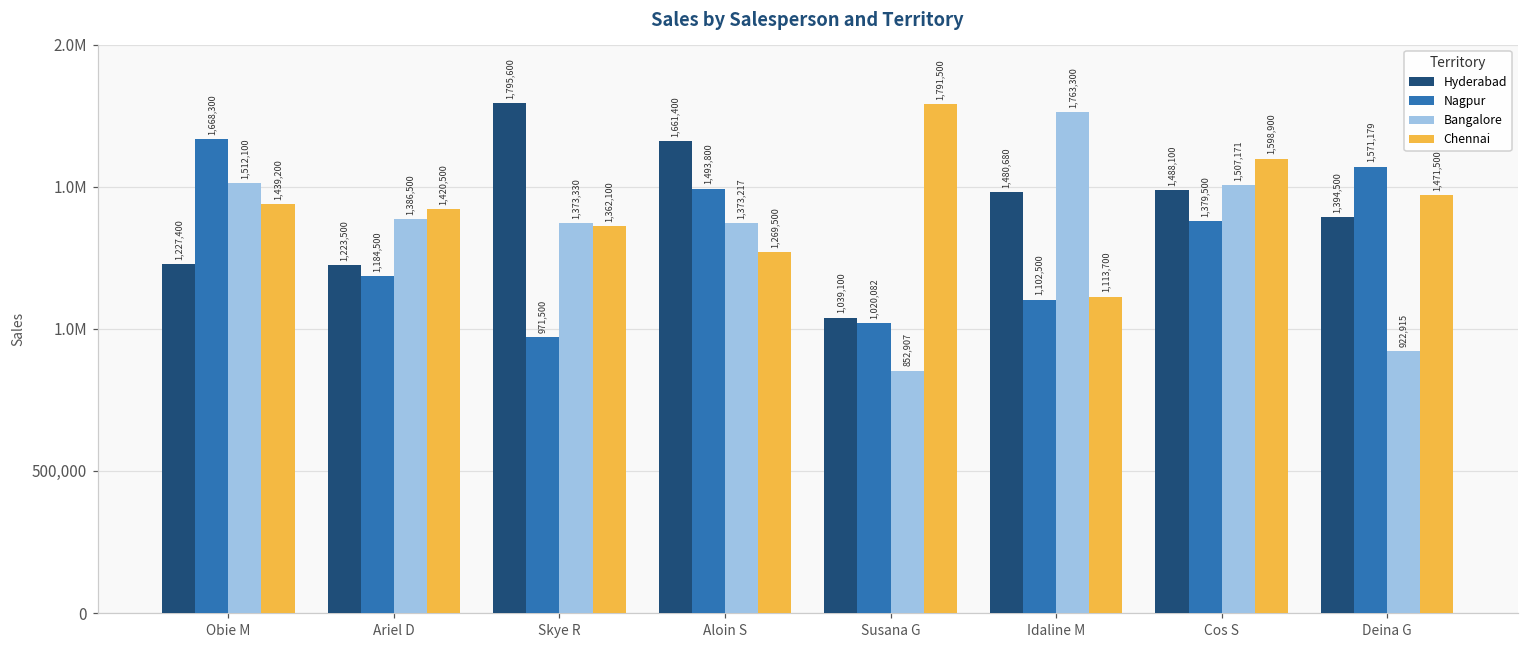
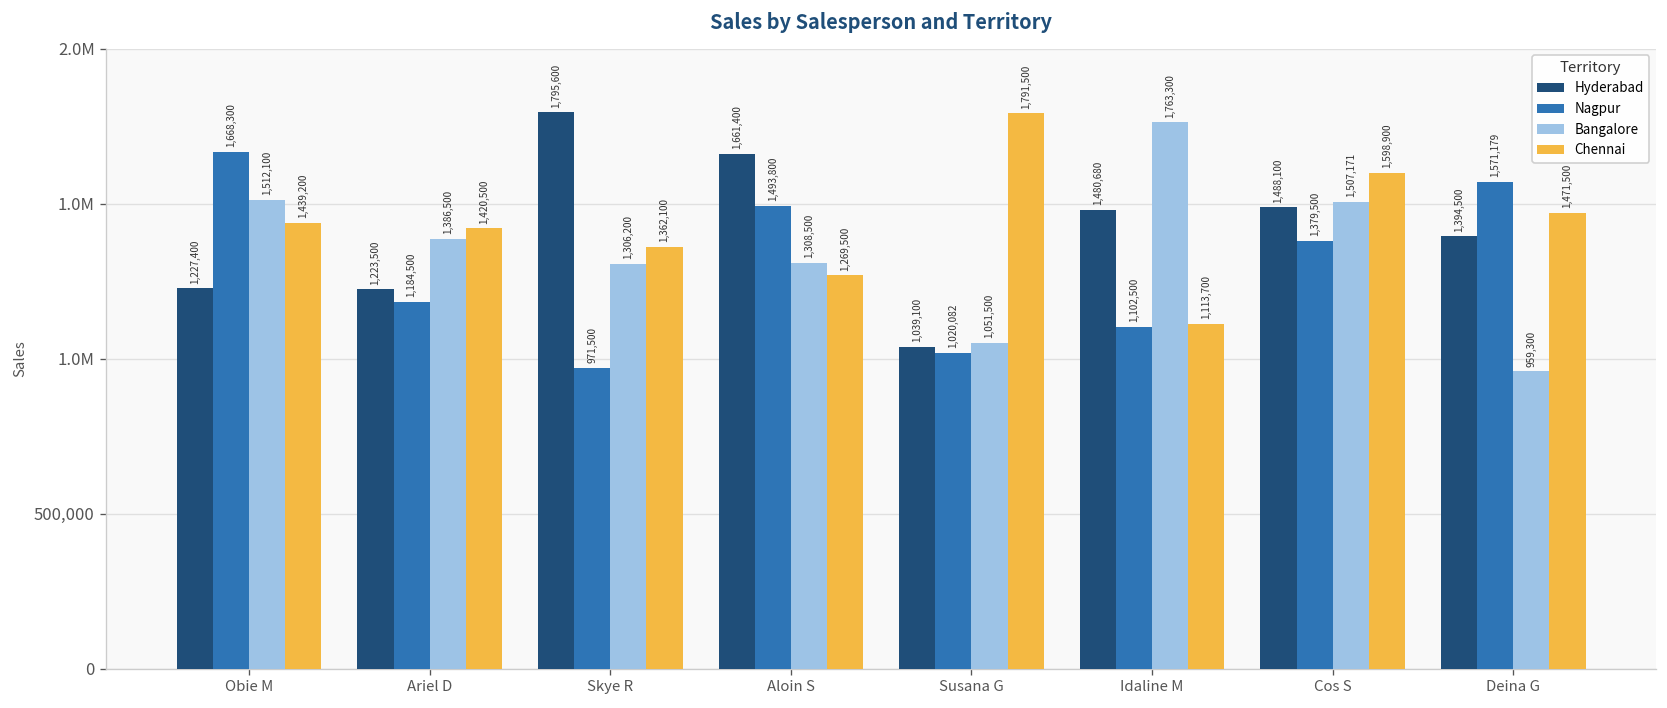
Bangalore, Skye R: 1,373,330 -> 1,306,200
Bangalore, Aloin S: 1,373,217 -> 1,308,500
Bangalore, Susana G: 852,907 -> 1,051,500
Bangalore, Deina G: 922,915 -> 959,300
